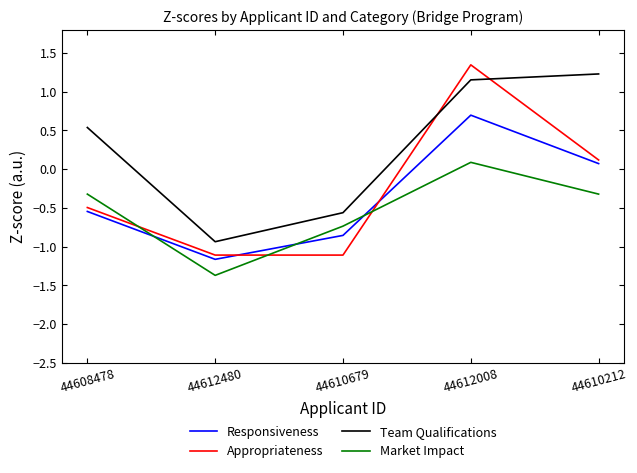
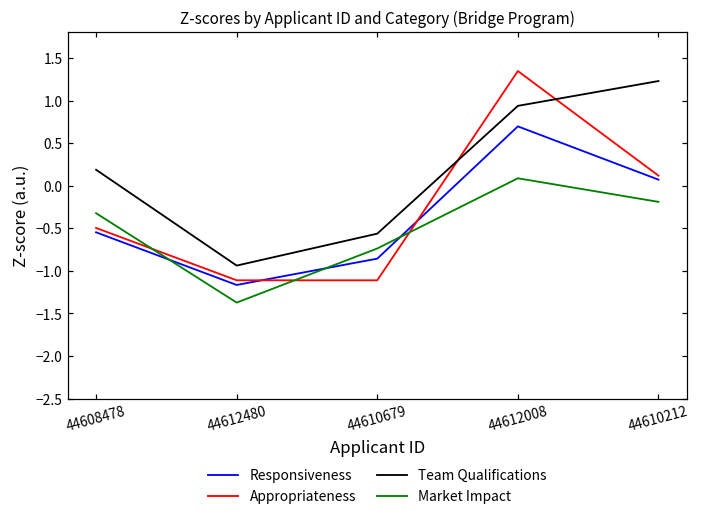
Team Qualifications, 44608478: 0.5 -> 0.2
Team Qualifications, 44612008: 1.2 -> 0.9
Market Impact, 44610212: -0.3 -> -0.2
